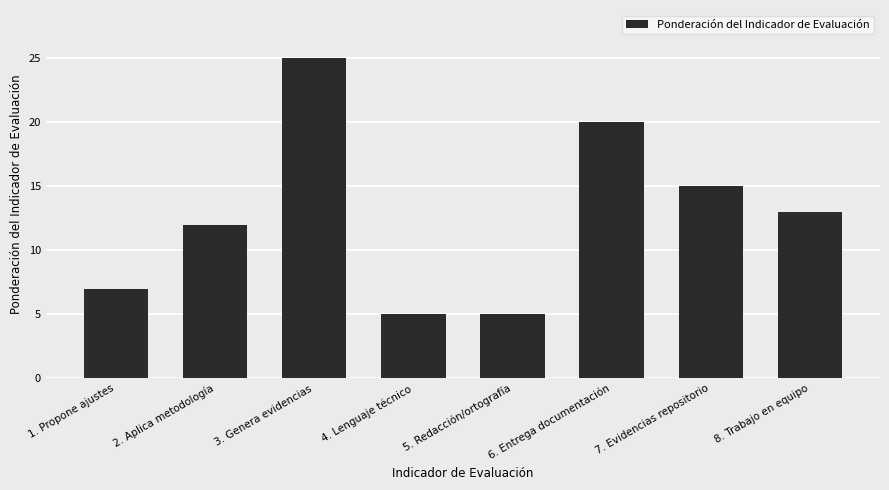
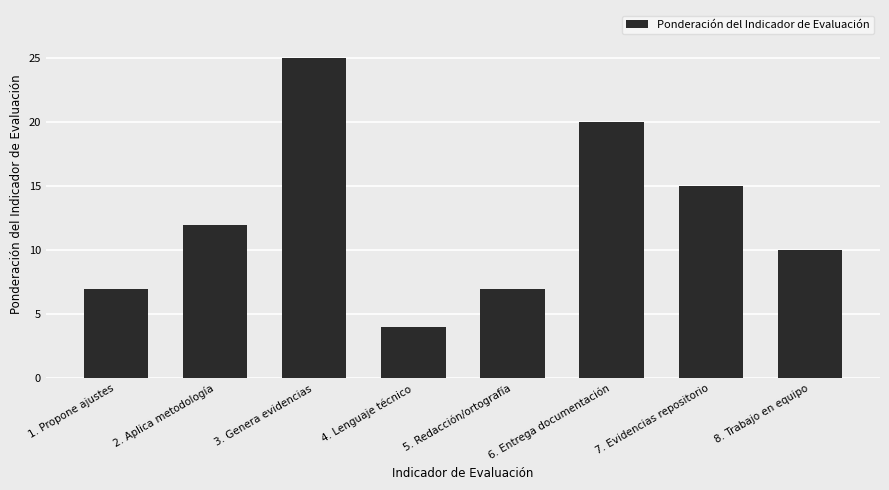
4. Lenguaje técnico: 5 -> 4
5. Redacción/ortografía: 5 -> 7
8. Trabajo en equipo: 13 -> 10
